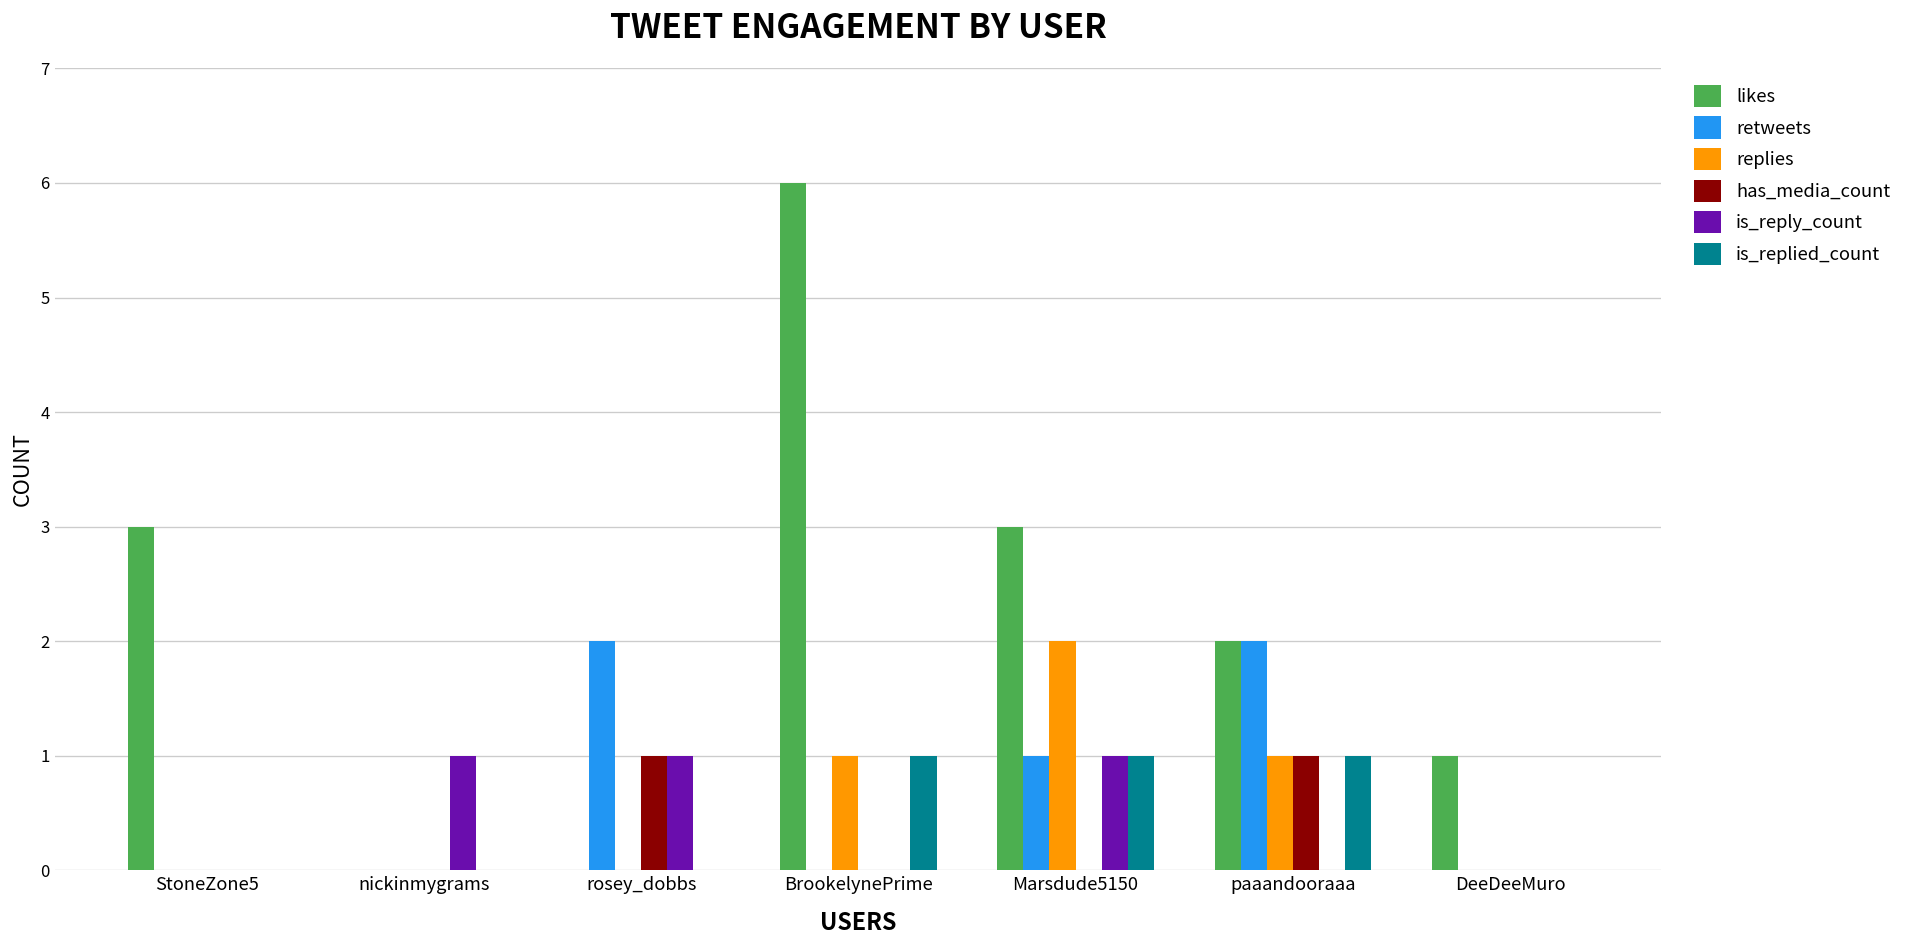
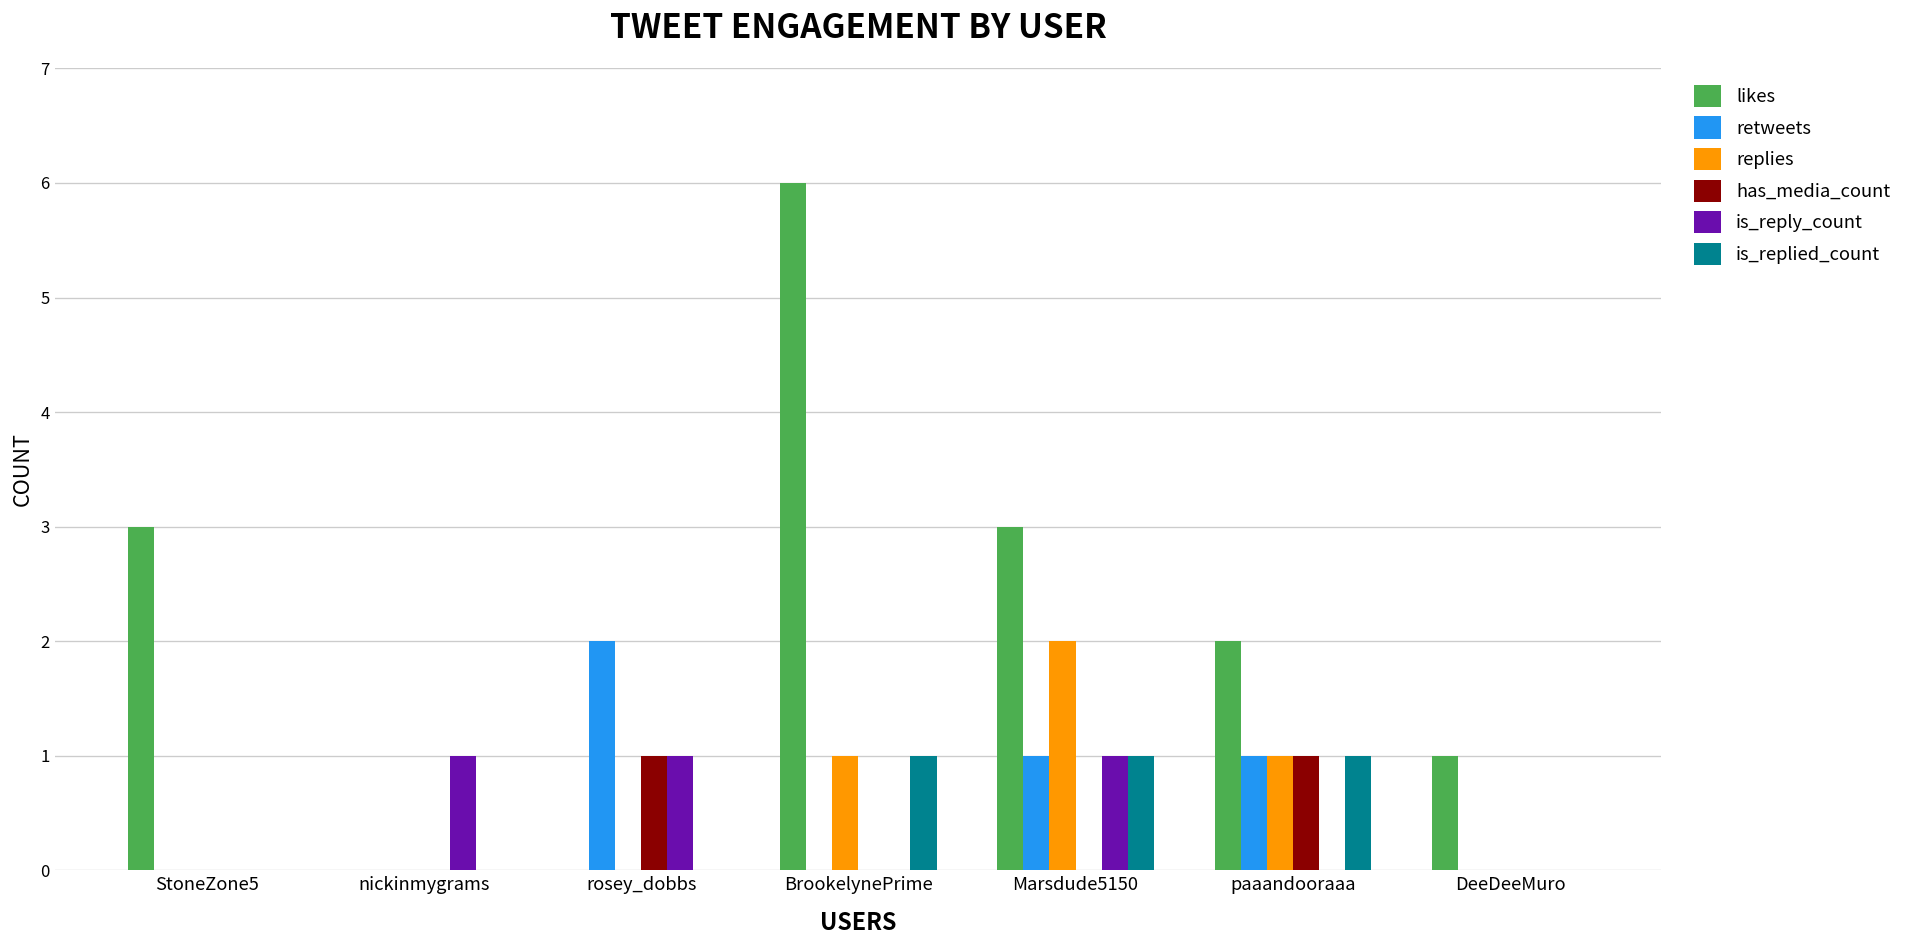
retweets, paaandooraaa: 2 -> 1
